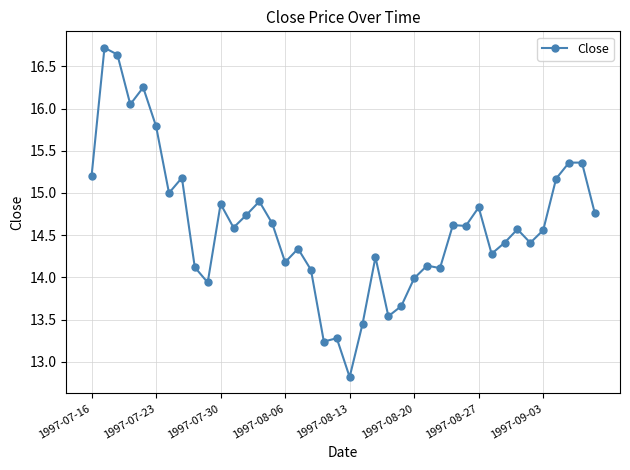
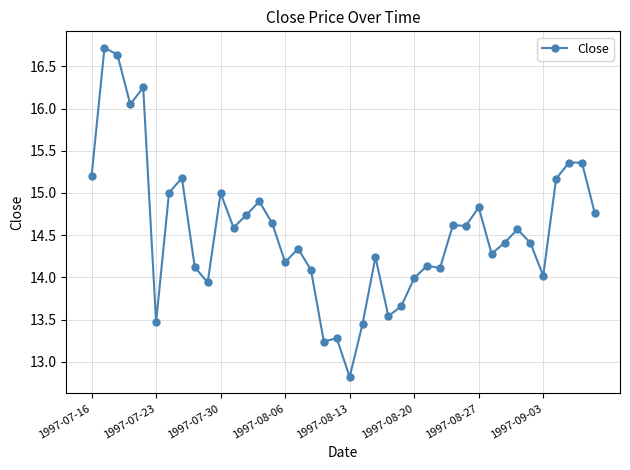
1997-07-23: 15.8 -> 13.5
1997-07-30: 14.9 -> 15.0
1997-09-03: 14.6 -> 14.0
